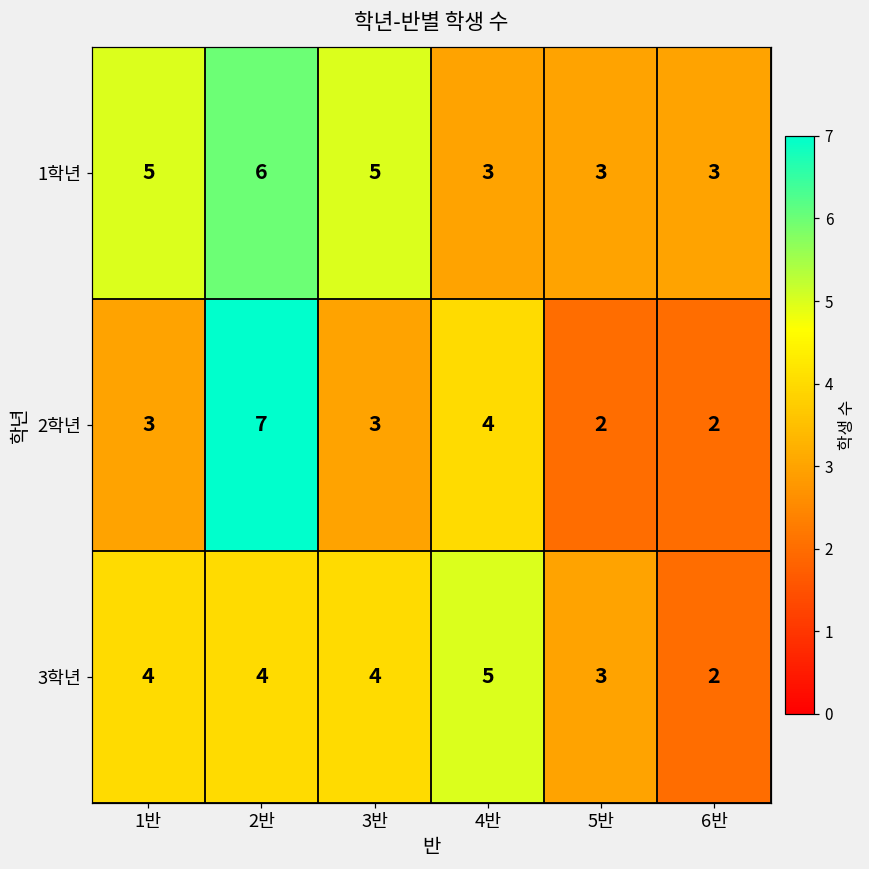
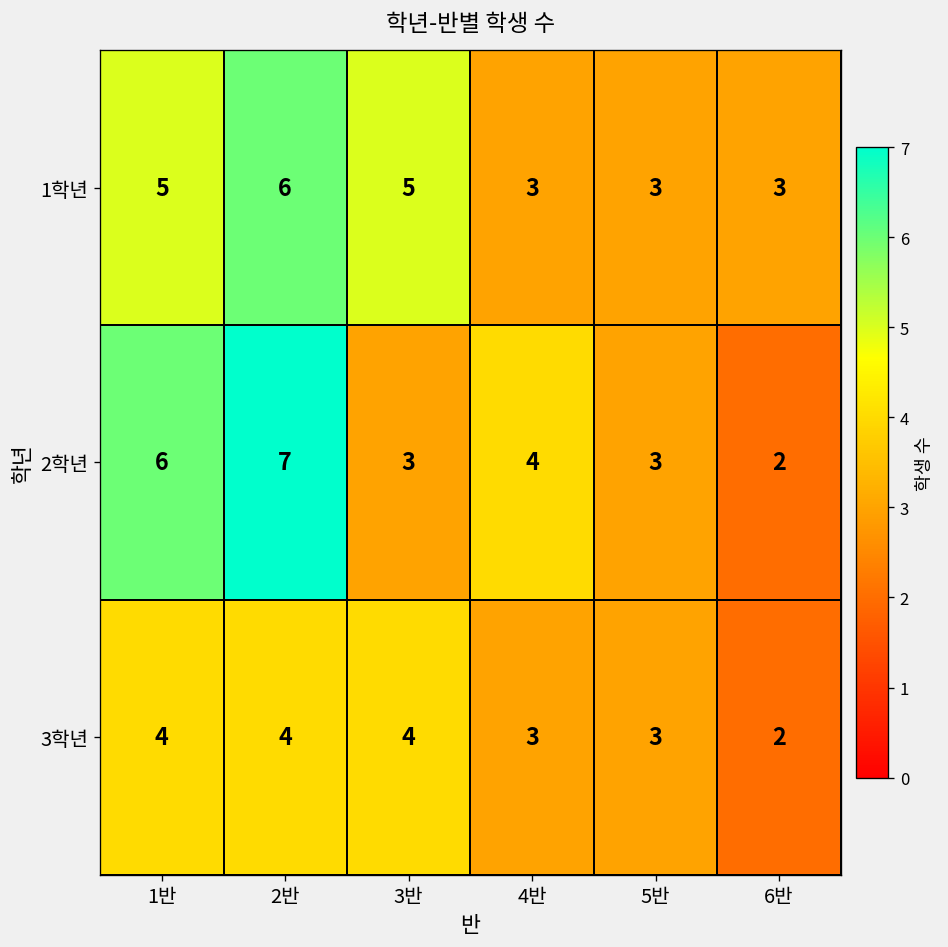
2학년, 1반: 3 -> 6
2학년, 5반: 2 -> 3
3학년, 4반: 5 -> 3
